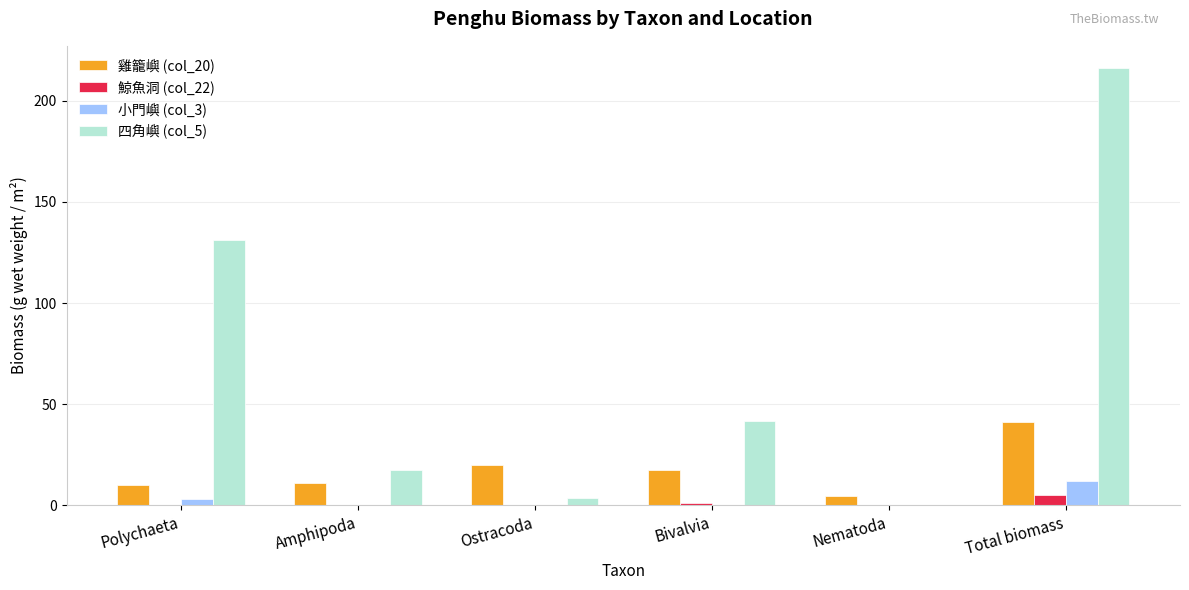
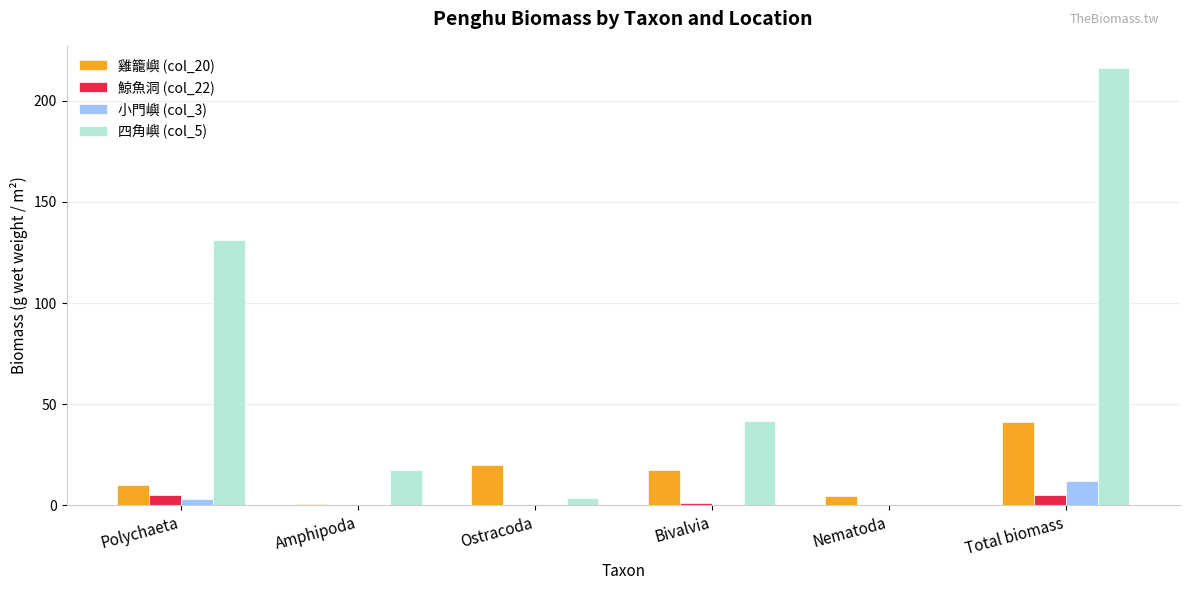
鯨魚洞 (col_22), Polychaeta: 0 -> 5
雞籠嶼 (col_20), Amphipoda: 11 -> 1
